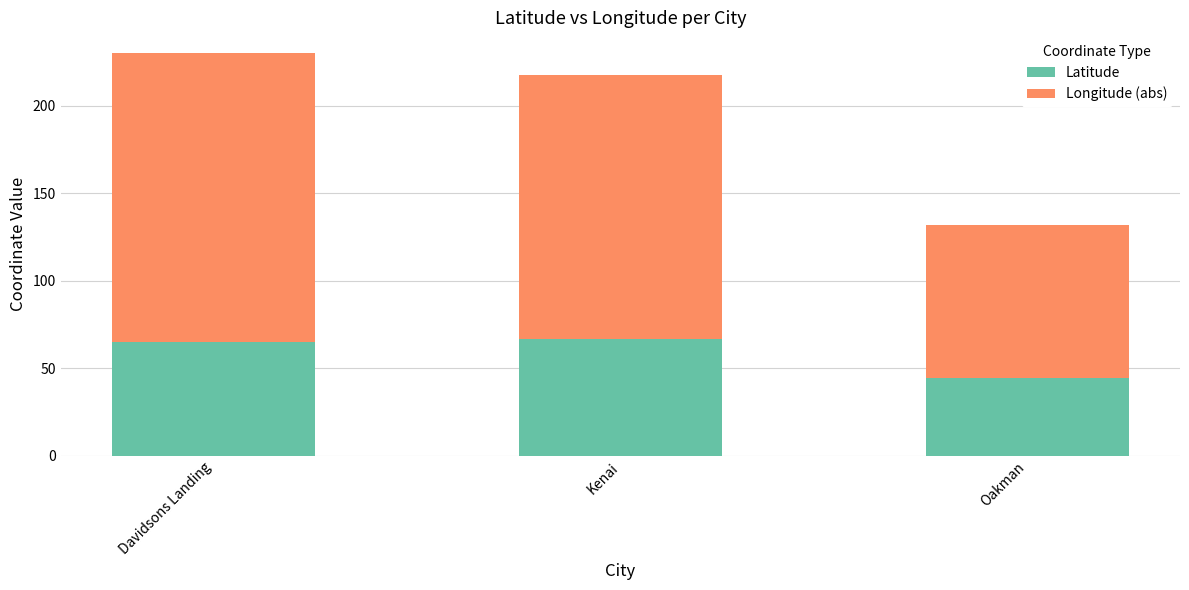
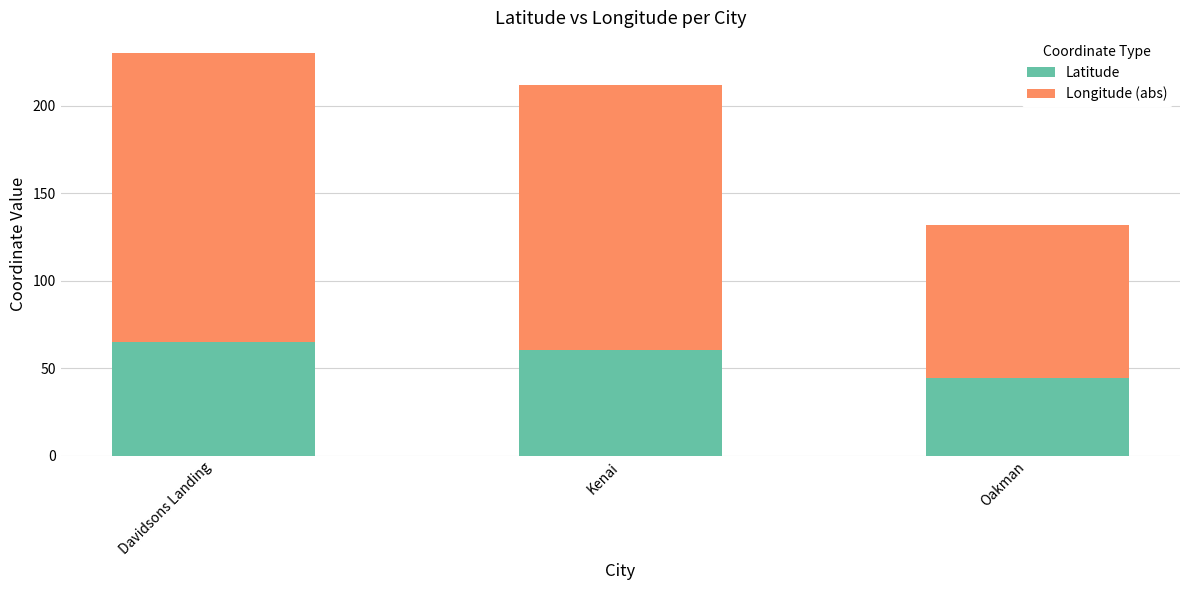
Latitude, Kenai: 67 -> 61
